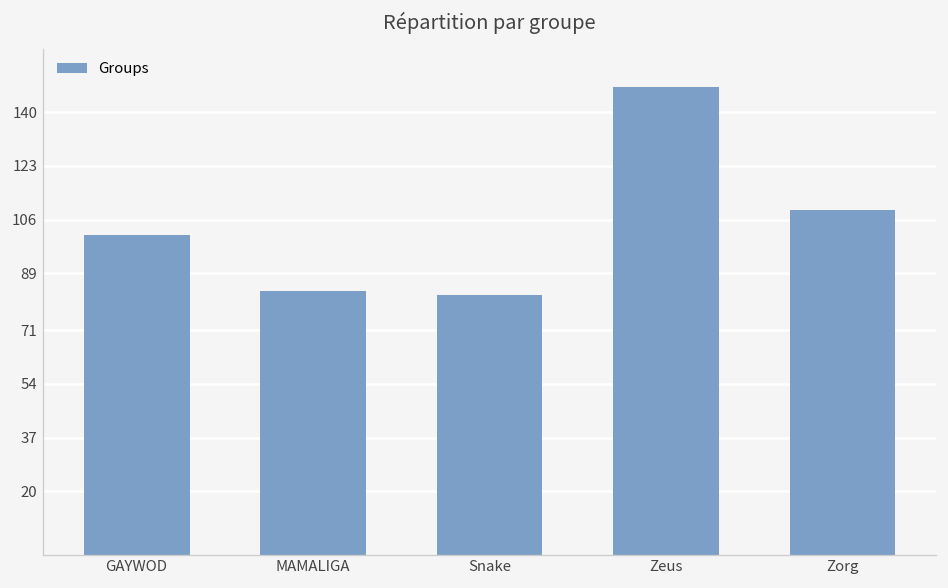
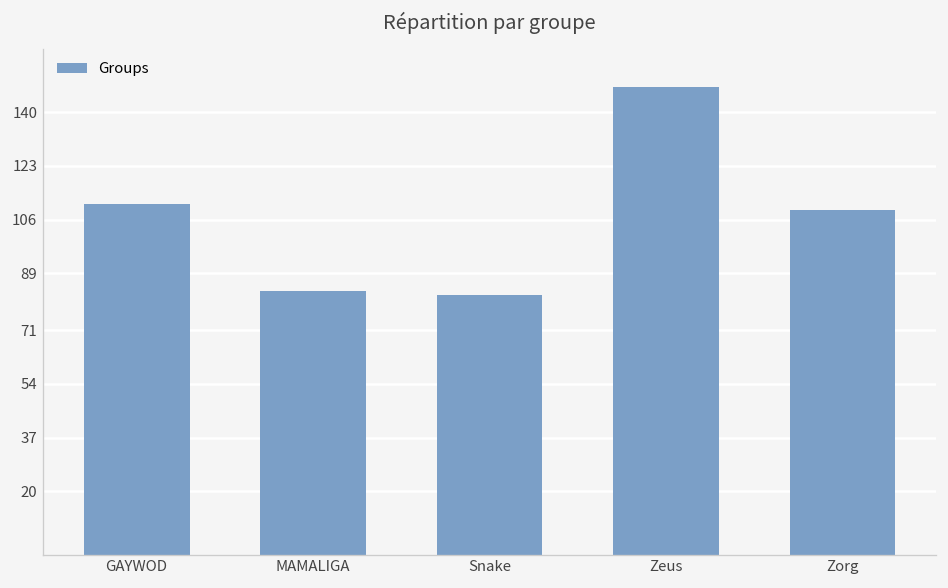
GAYWOD: 101 -> 111
